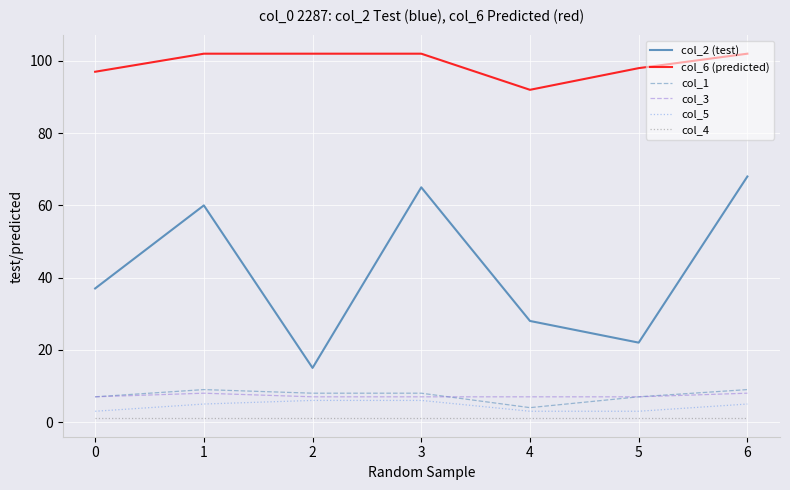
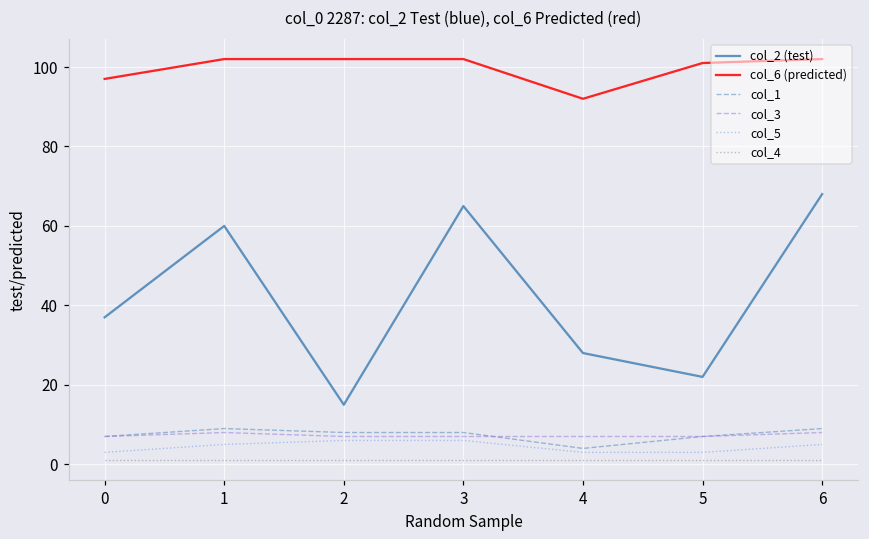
col_6 (predicted), 5: 98 -> 101
